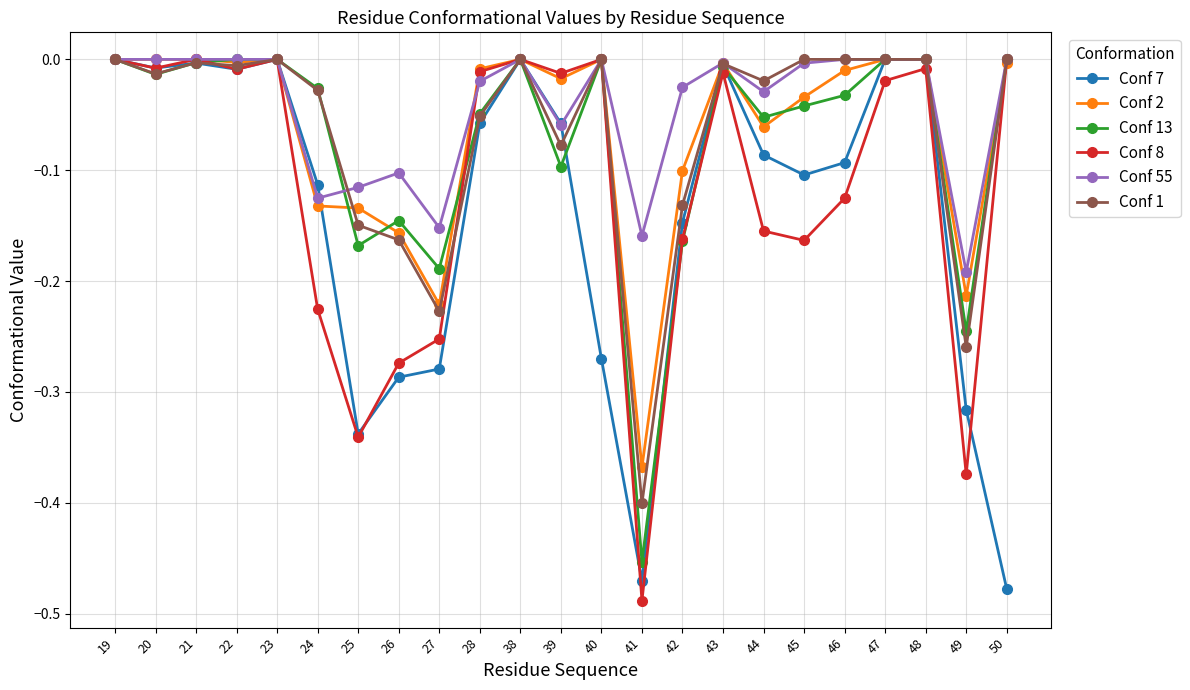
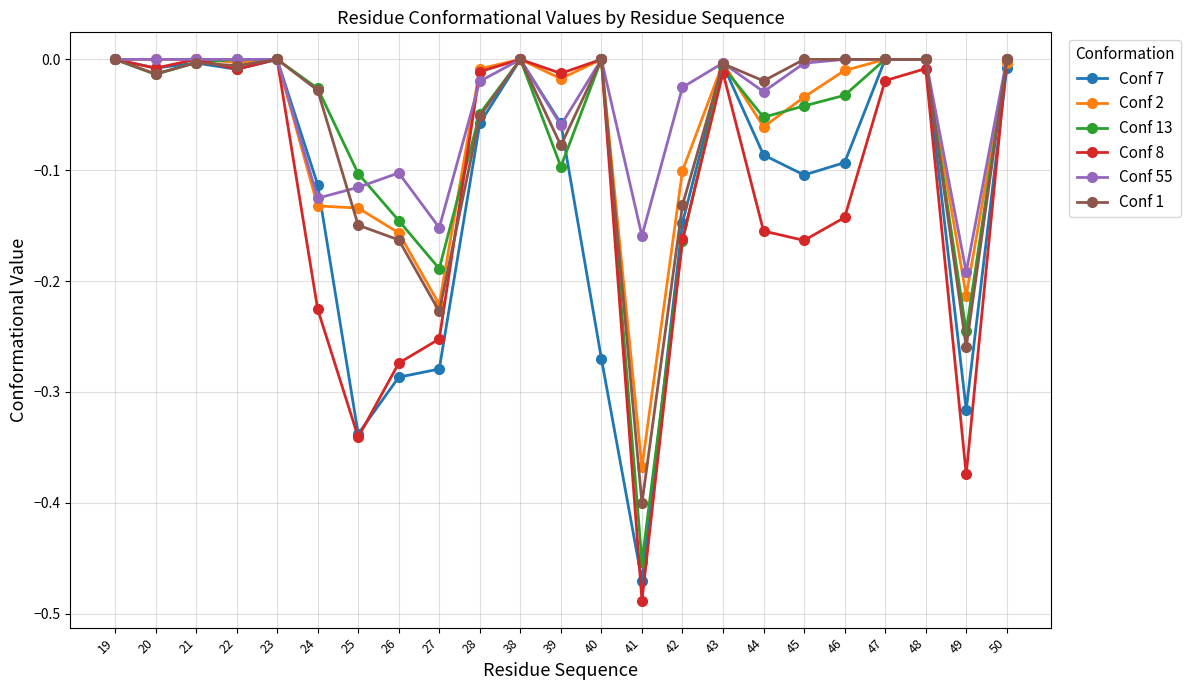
Conf 13, 25: -0.168 -> -0.103
Conf 8, 46: -0.125 -> -0.143
Conf 7, 50: -0.478 -> -0.008
